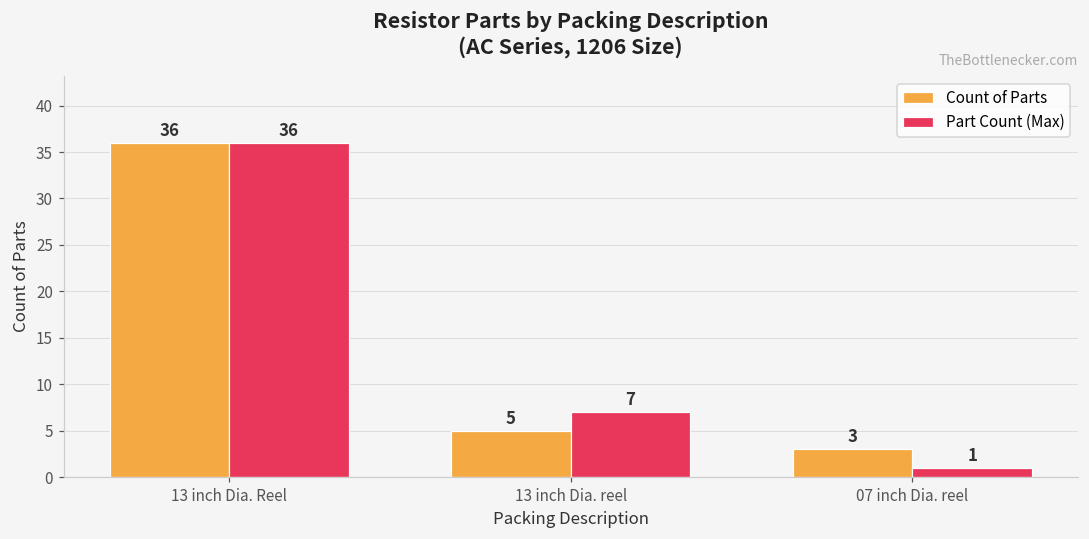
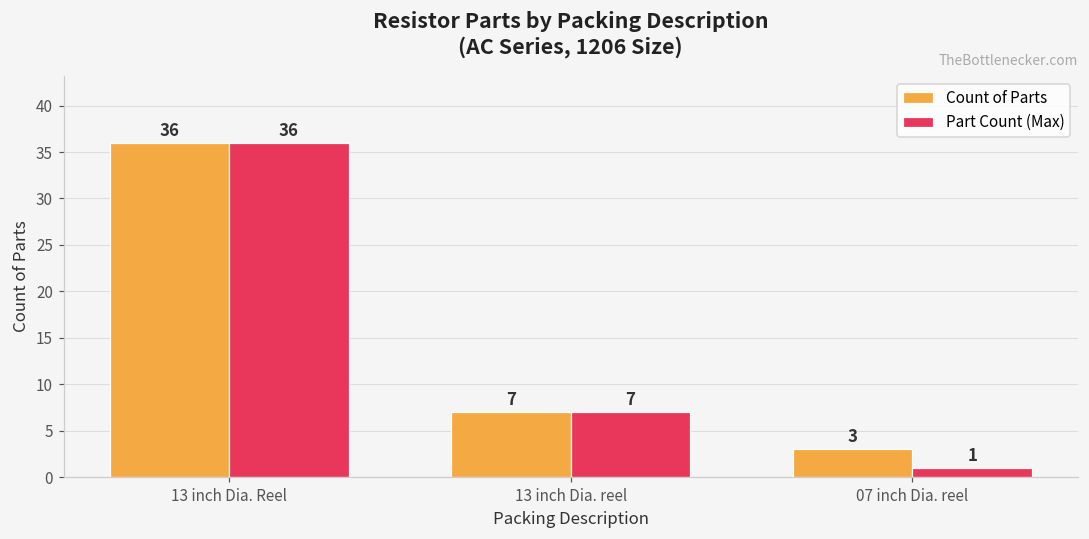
Count of Parts, 13 inch Dia. reel: 5 -> 7
